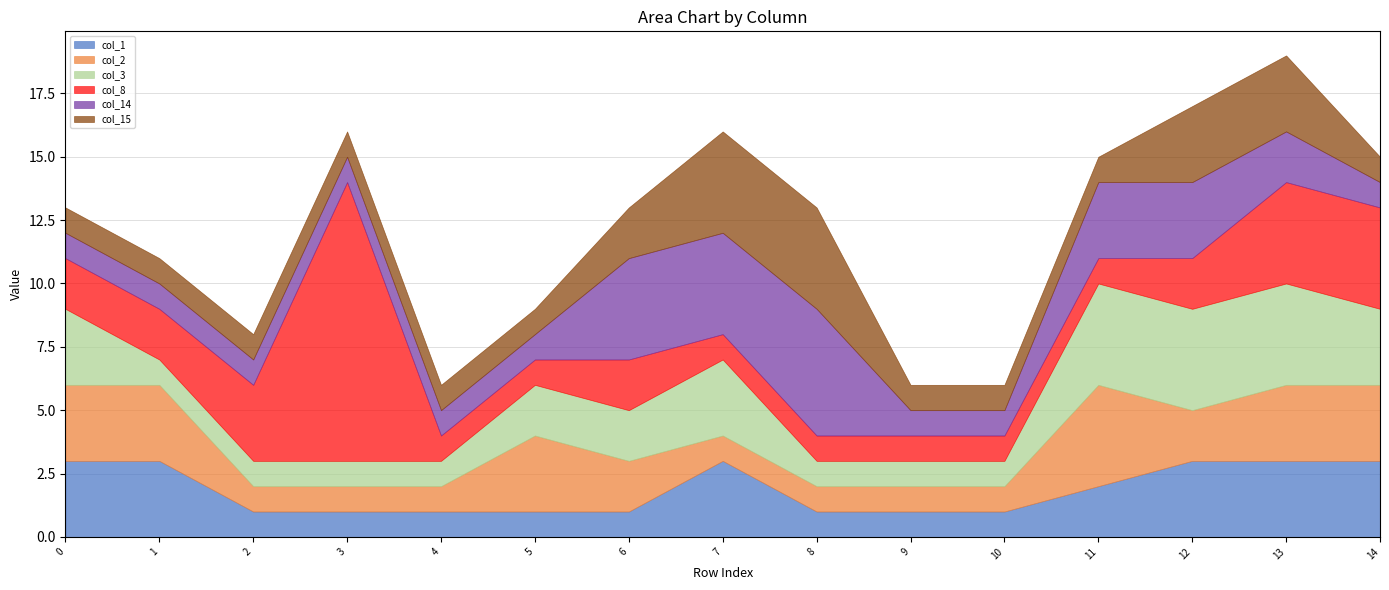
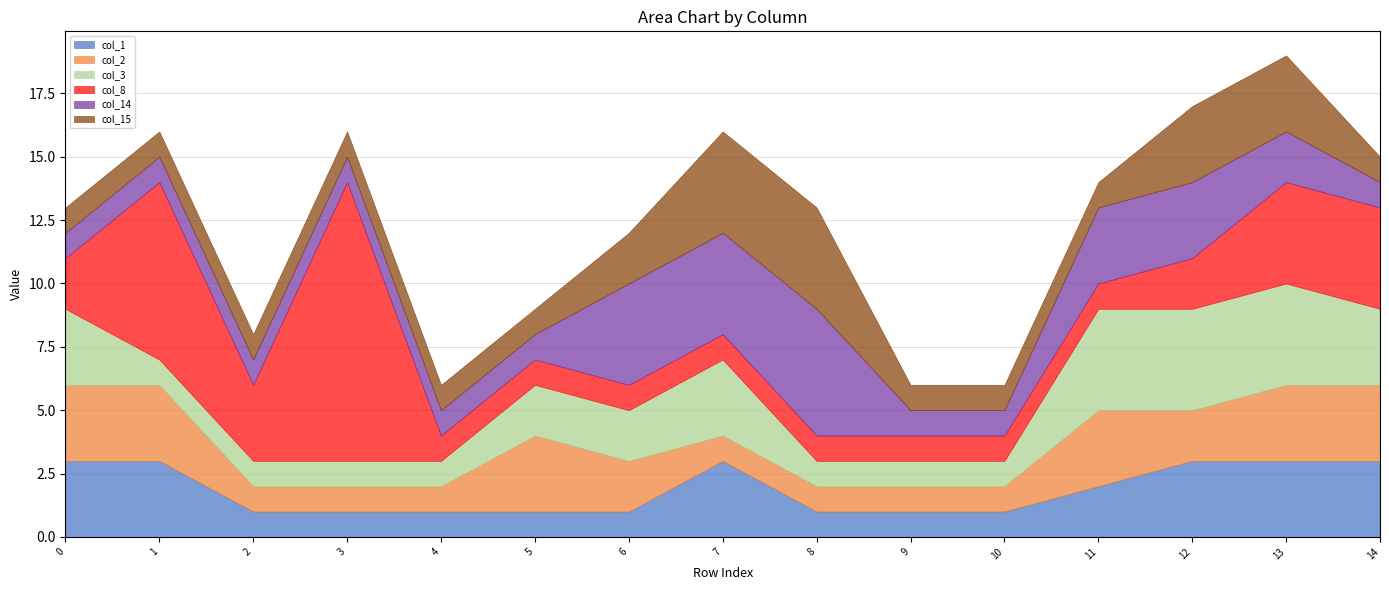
col_8, 1: 2 -> 7
col_8, 6: 2 -> 1
col_2, 11: 4 -> 3
